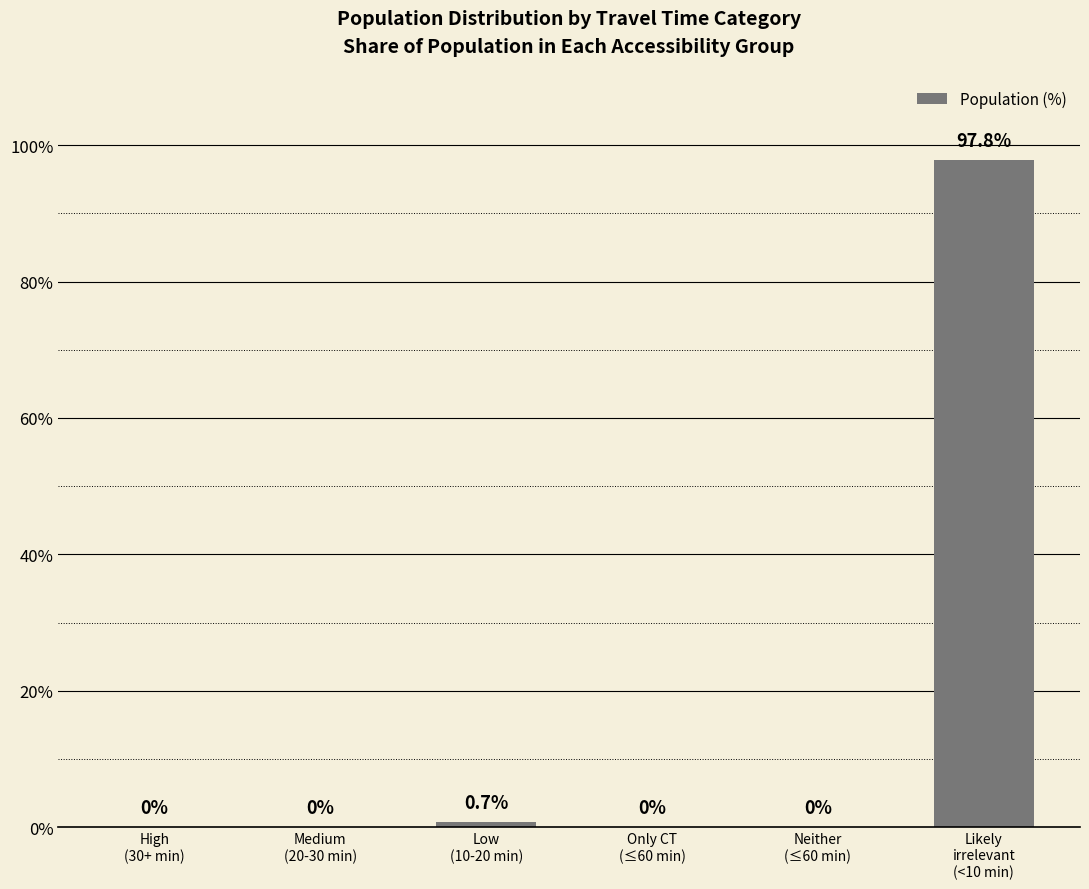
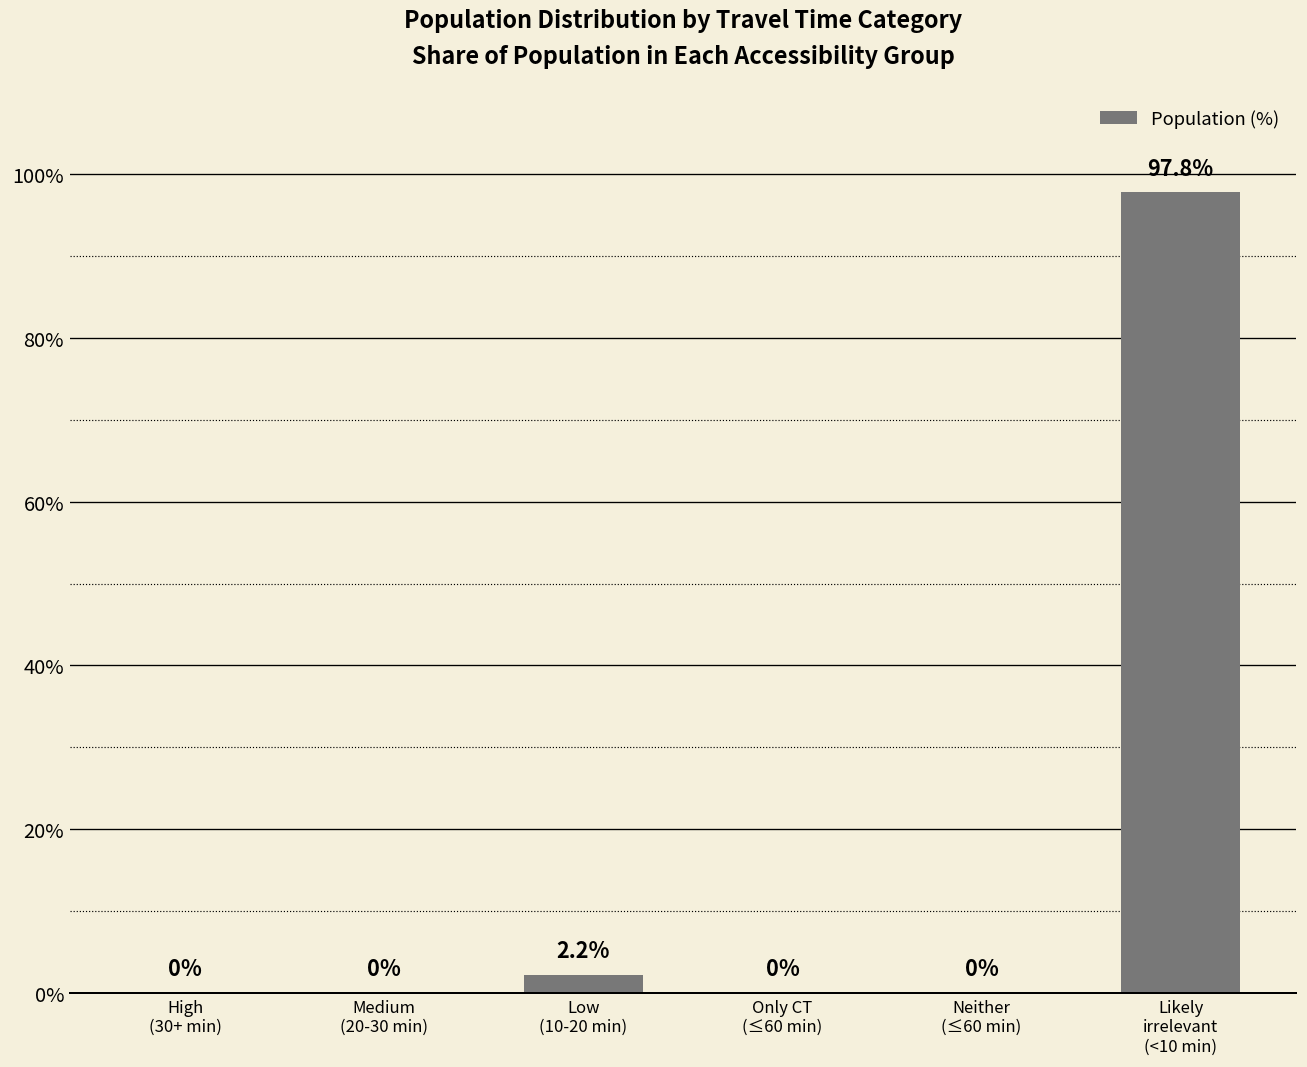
Low (10-20 min): 0.7% -> 2.2%
